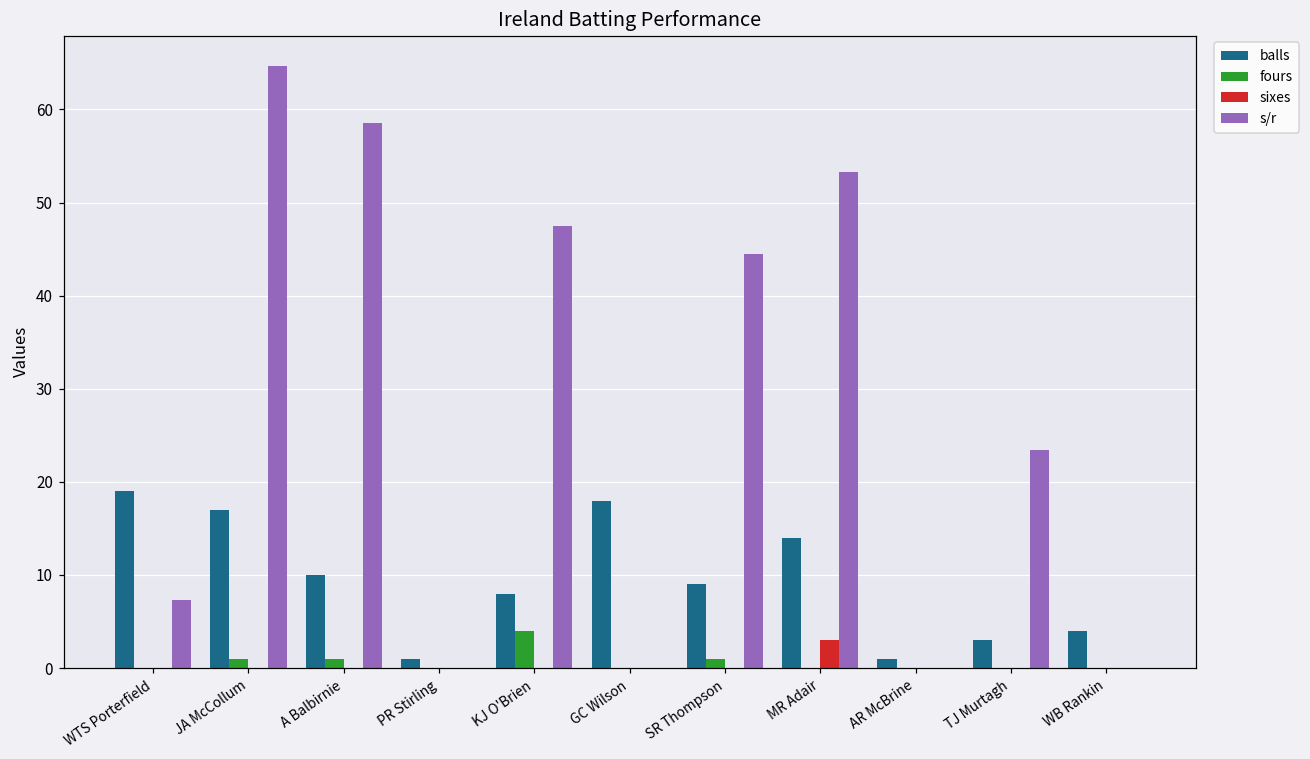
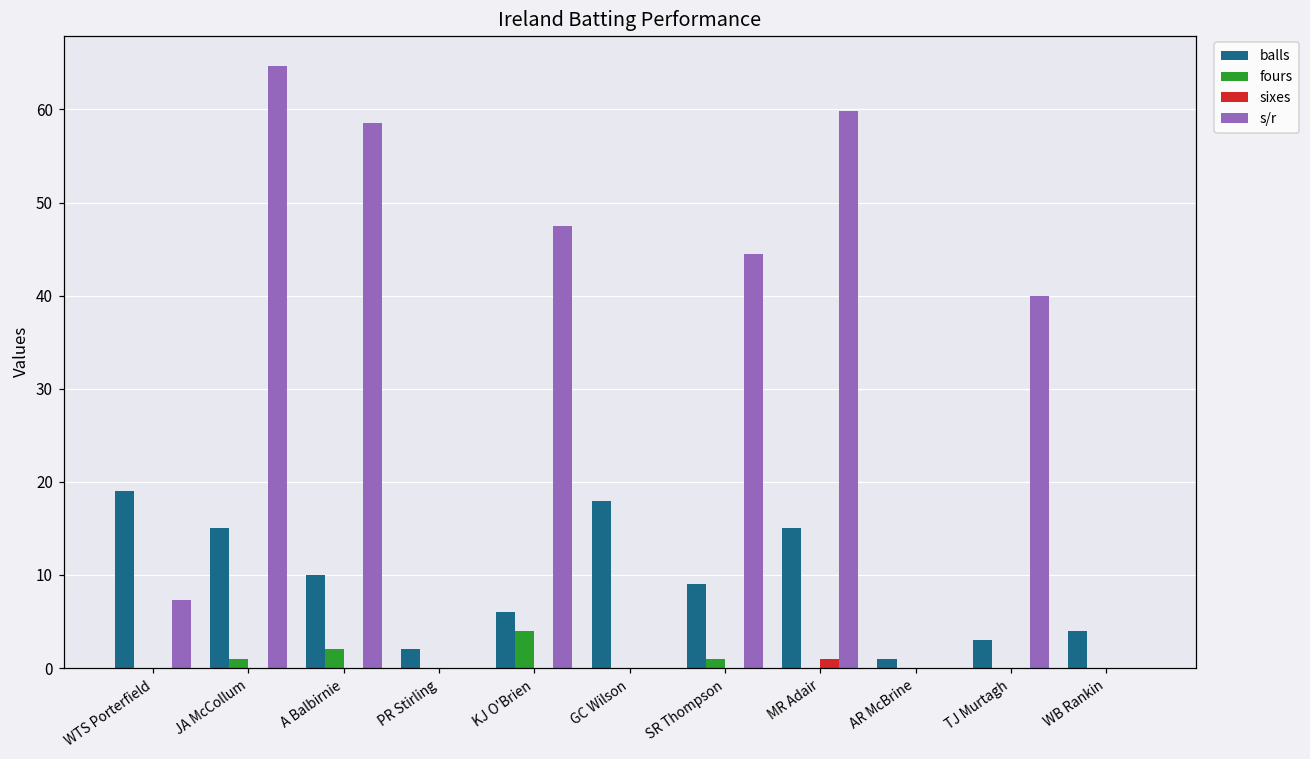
balls, JA McCollum: 17 -> 15
fours, A Balbirnie: 1 -> 2
balls, PR Stirling: 1 -> 2
balls, KJ O'Brien: 8 -> 6
balls, MR Adair: 14 -> 15
sixes, MR Adair: 3 -> 1
s/r, MR Adair: 53 -> 60
s/r, TJ Murtagh: 23 -> 40
